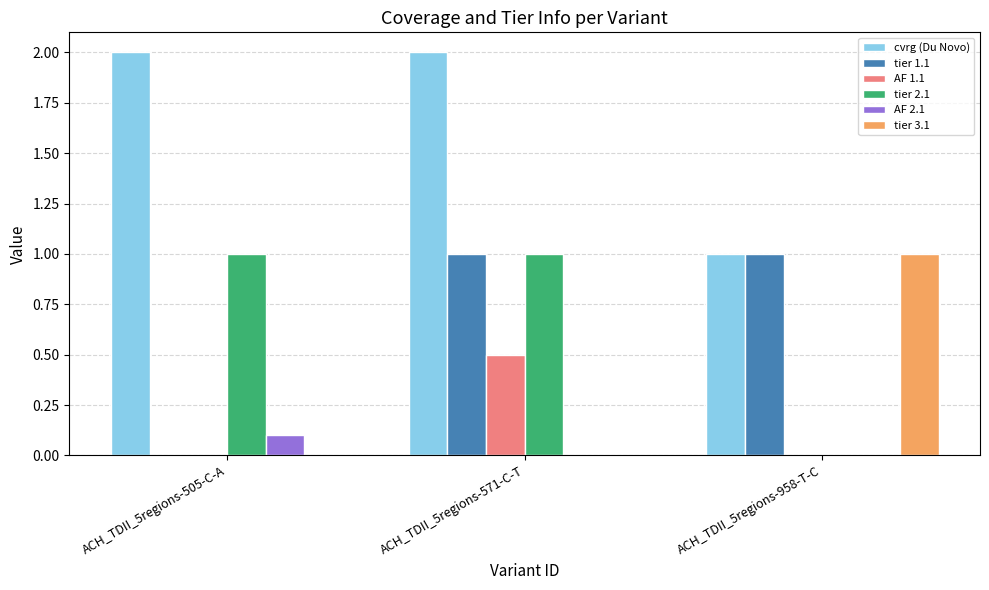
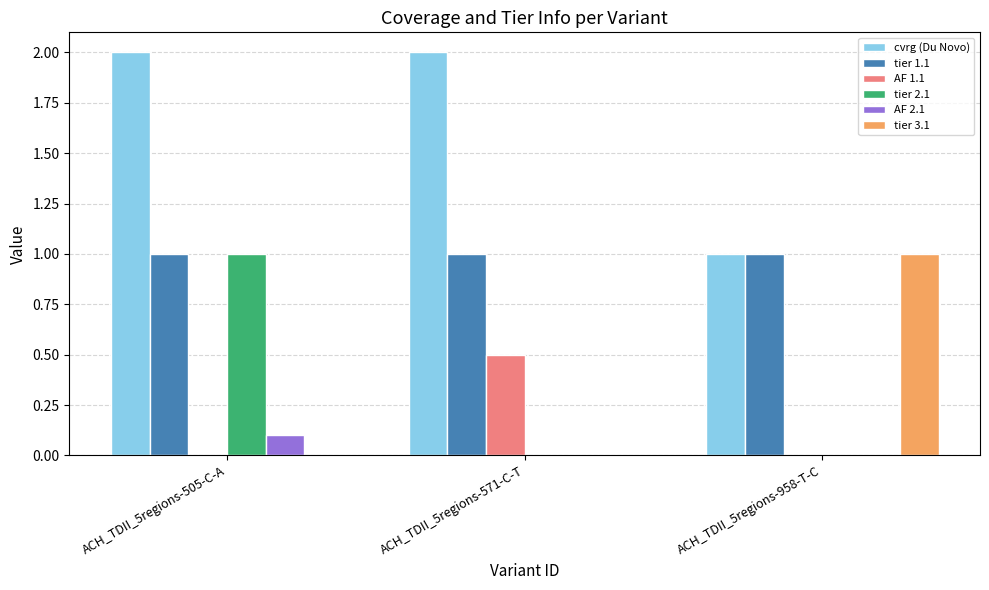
tier 1.1, ACH_TDII_5regions-505-C-A: 0 -> 1
tier 2.1, ACH_TDII_5regions-571-C-T: 1 -> 0
